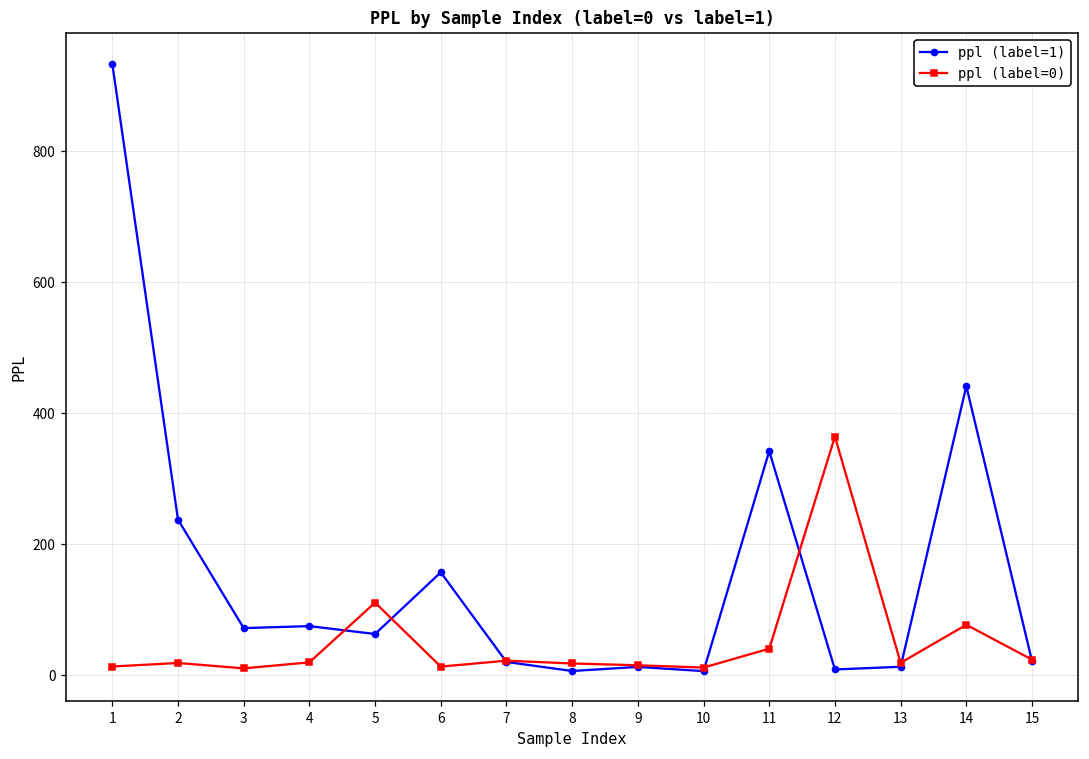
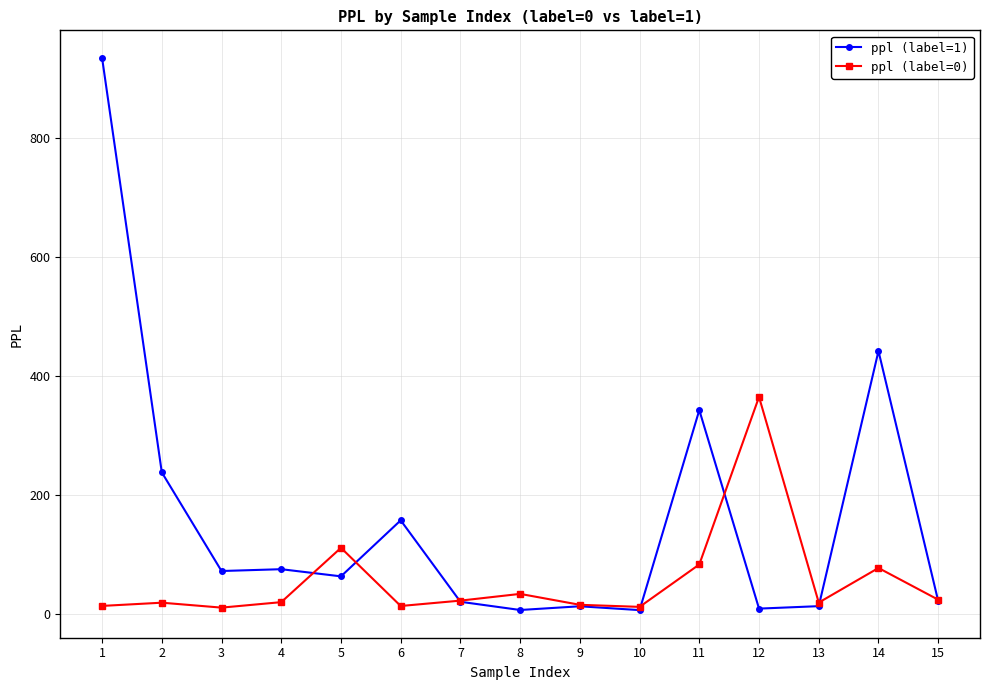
ppl (label=0), 8: 20 -> 30
ppl (label=0), 11: 40 -> 80
